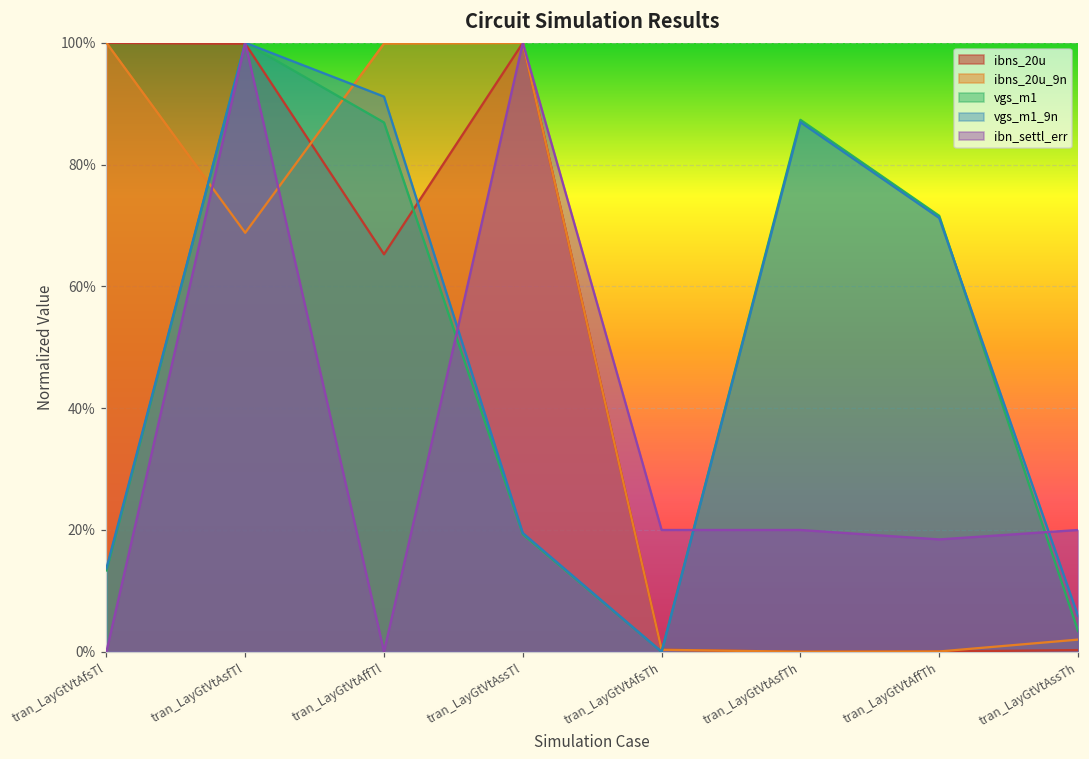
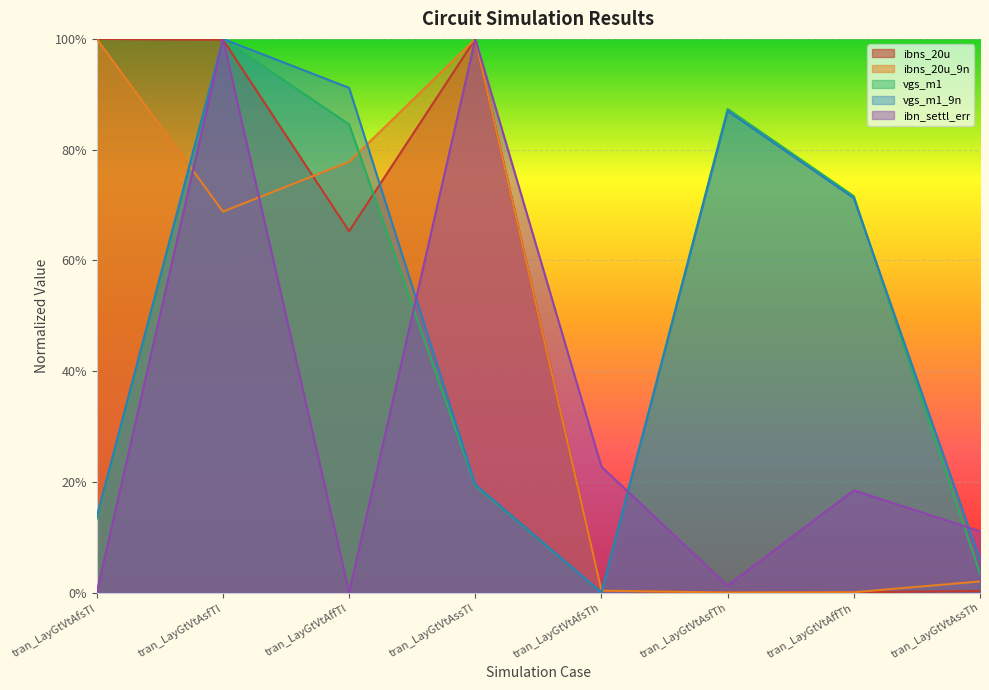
ibns_20u_9n, tran_LayGtVtAffTl: 100% -> 78%
vgs_m1, tran_LayGtVtAffTl: 87% -> 85%
ibn_settl_err, tran_LayGtVtAfsTh: 20% -> 23%
ibn_settl_err, tran_LayGtVtAsfTh: 20% -> 1%
ibn_settl_err, tran_LayGtVtAssTh: 20% -> 11%
